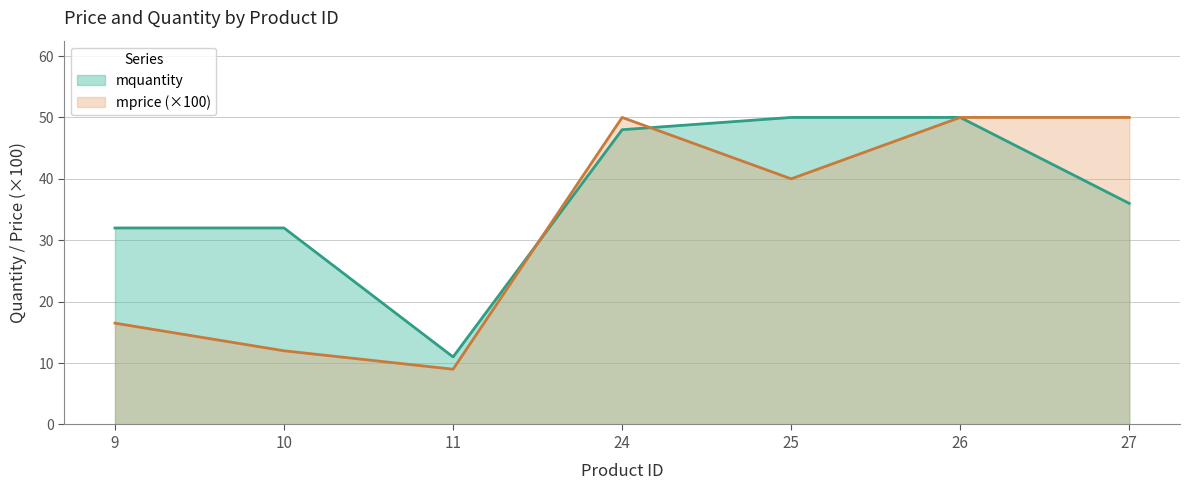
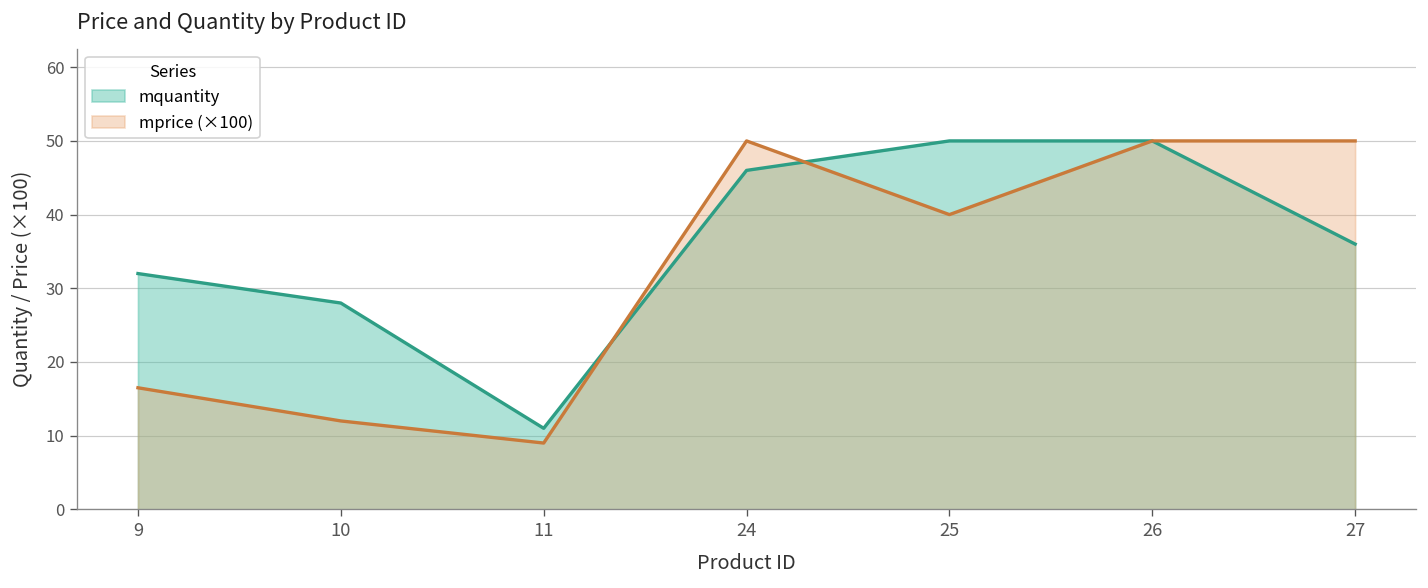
mquantity, 10: 32 -> 28
mquantity, 24: 48 -> 46
